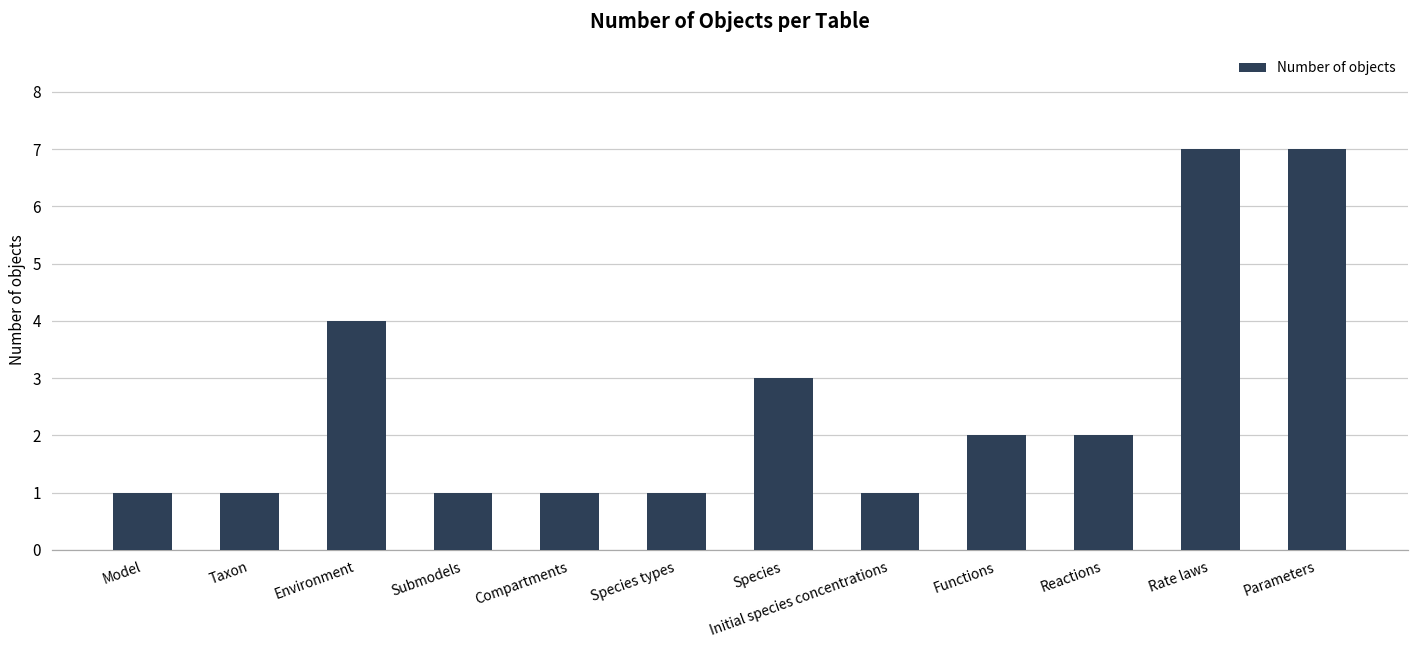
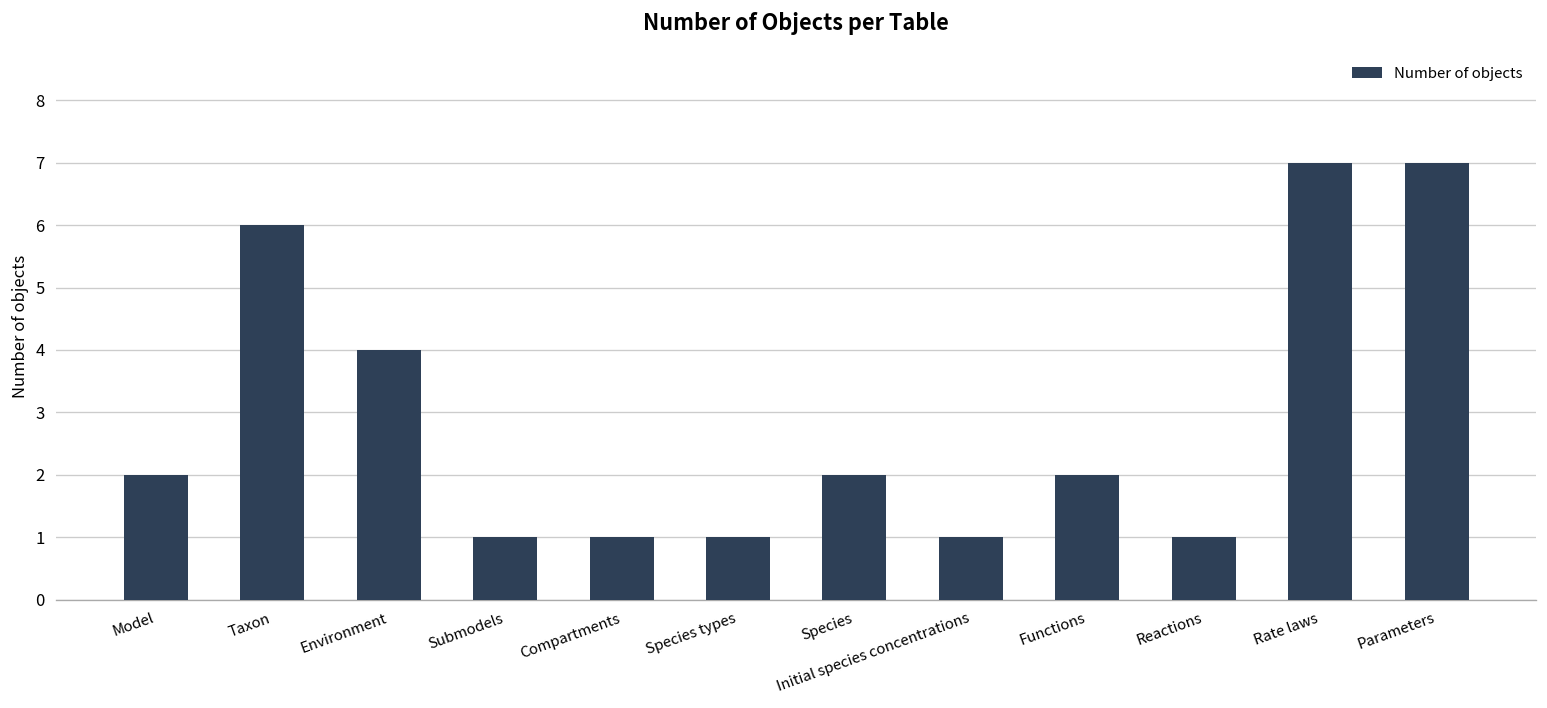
Model: 1 -> 2
Taxon: 1 -> 6
Species: 3 -> 2
Reactions: 2 -> 1
